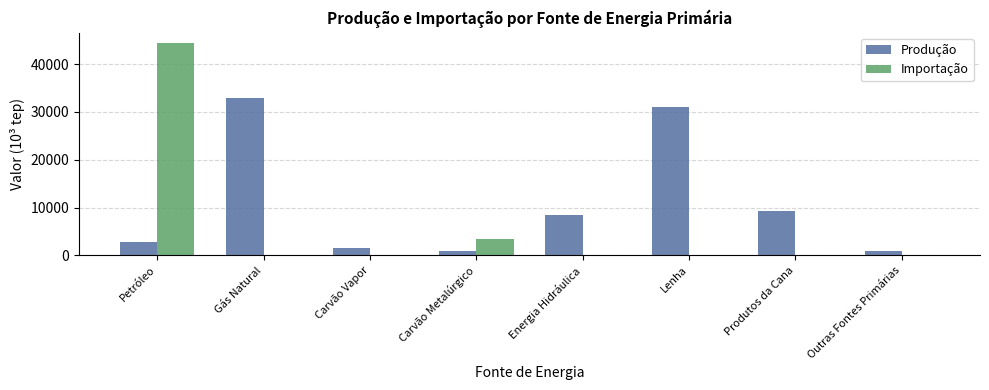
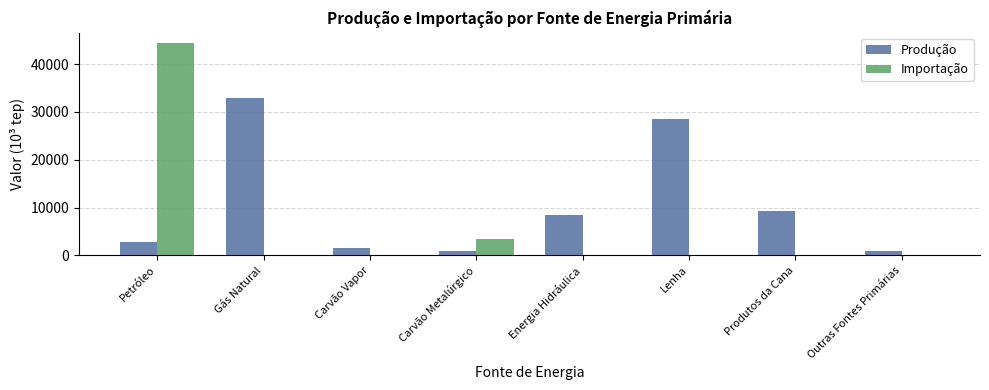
Produção, Lenha: 31000 -> 28000
